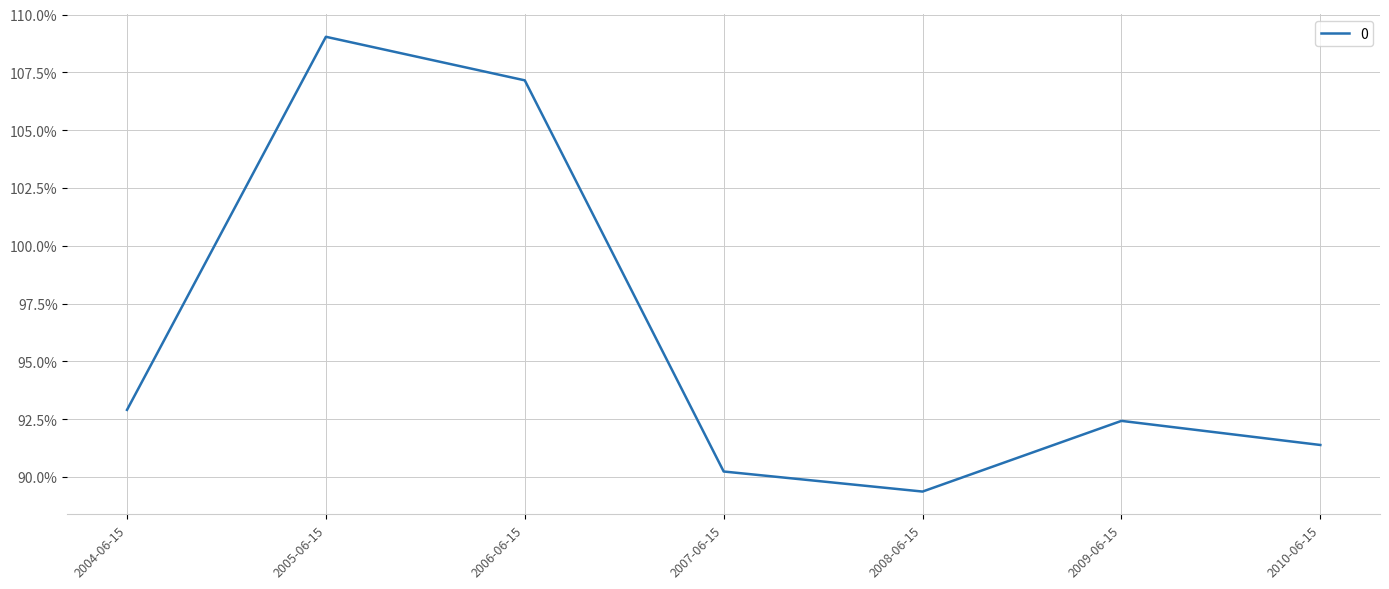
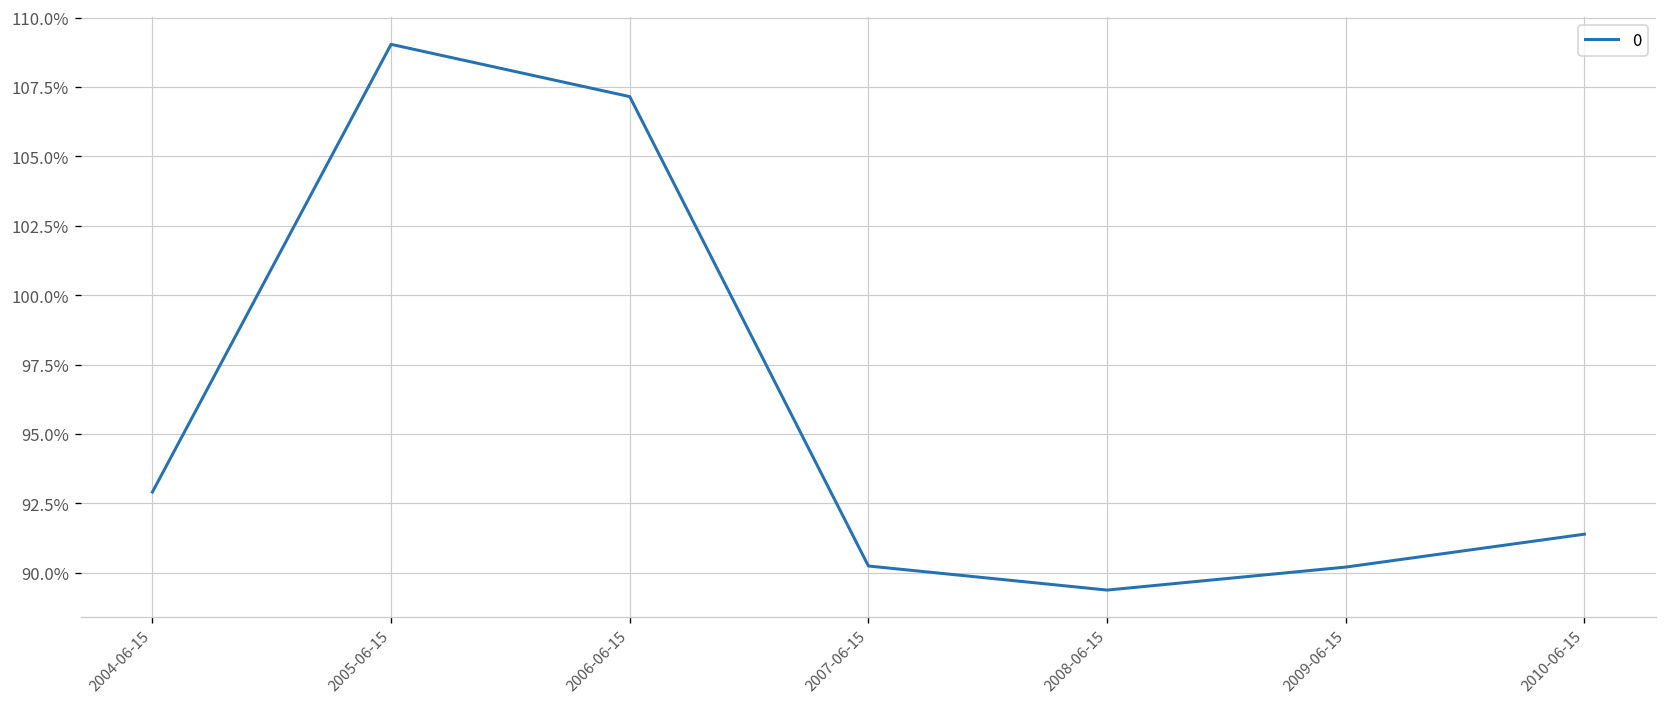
2009-06-15: 92.4% -> 90.2%
